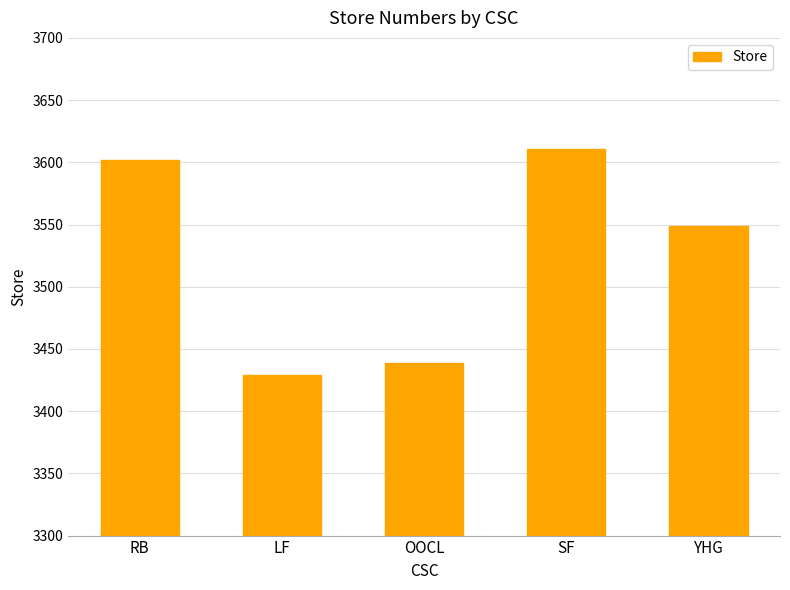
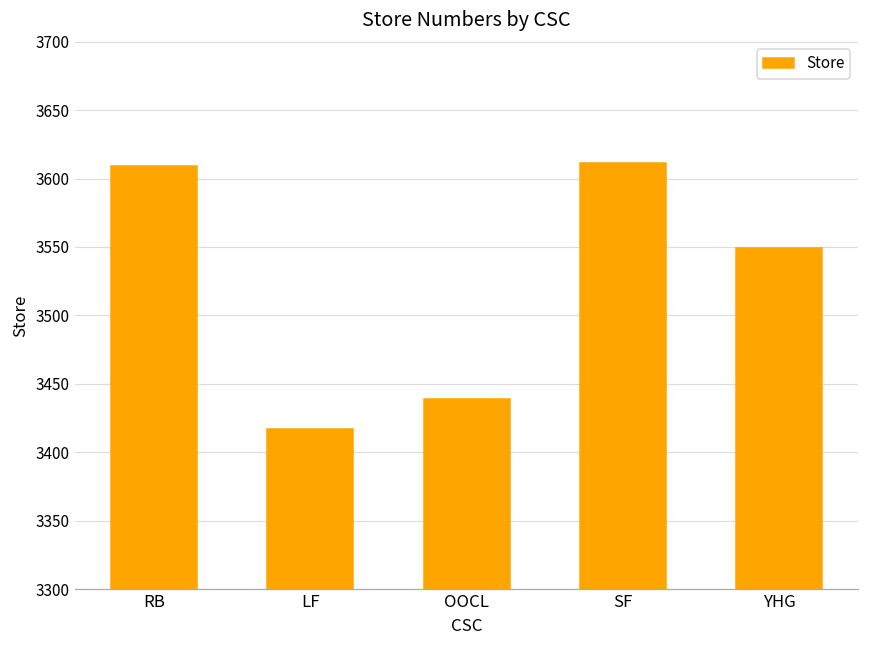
RB: 3602 -> 3609
LF: 3429 -> 3417
